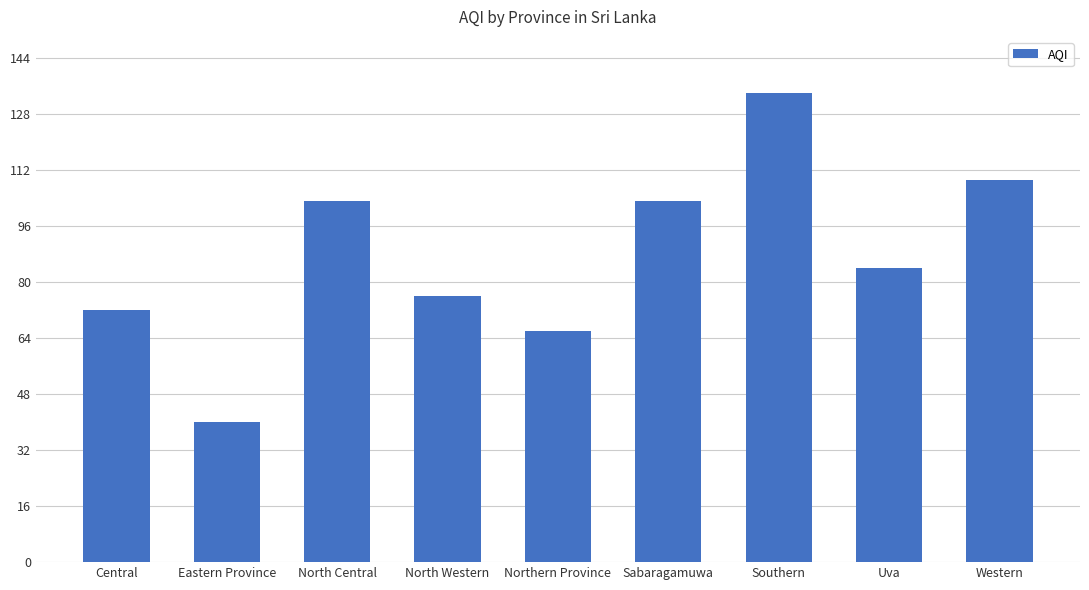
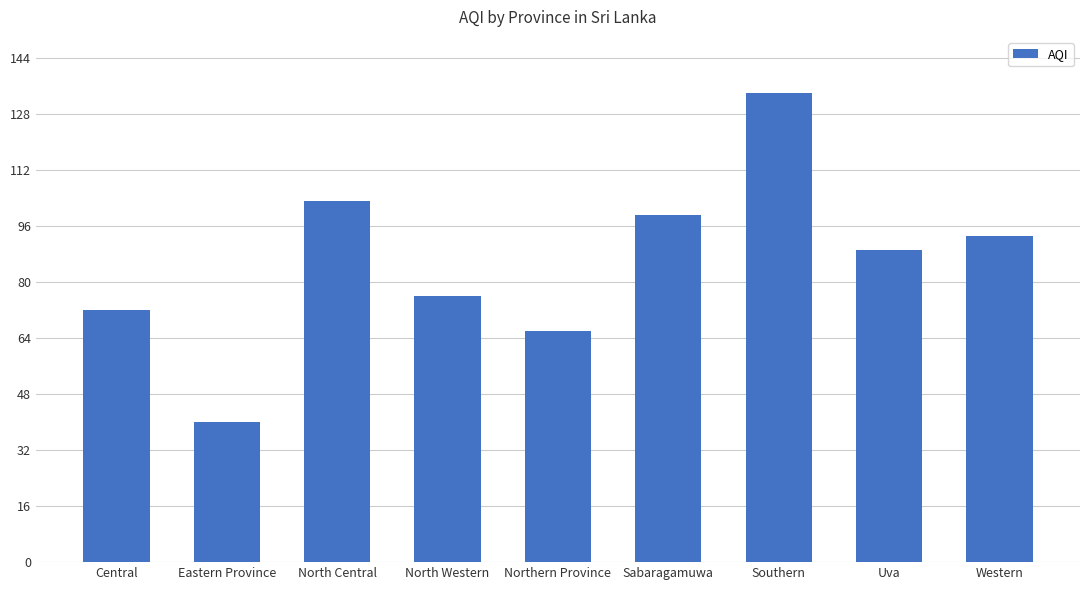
Sabaragamuwa: 103 -> 99
Uva: 84 -> 89
Western: 109 -> 93
